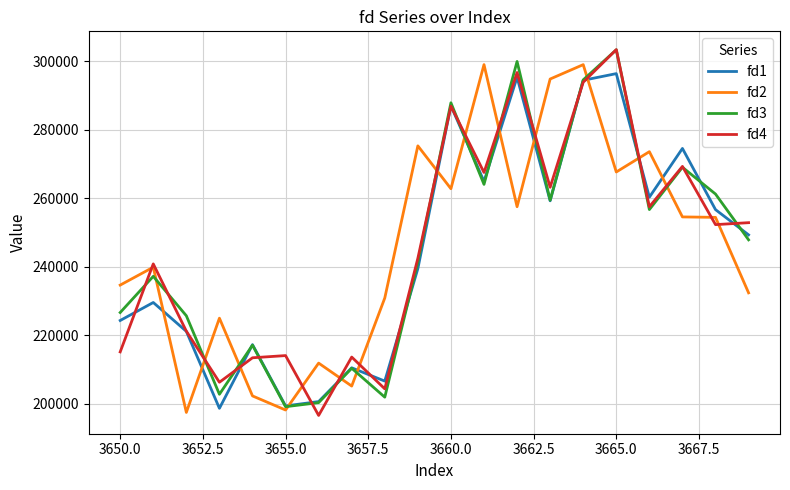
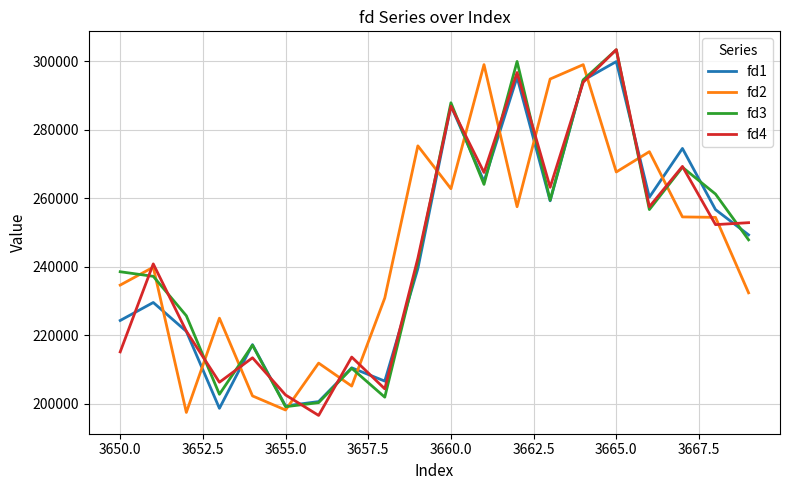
fd3, 3650.0: 227000 -> 239000
fd4, 3655.0: 214000 -> 203000
fd1, 3665.0: 296000 -> 300000
